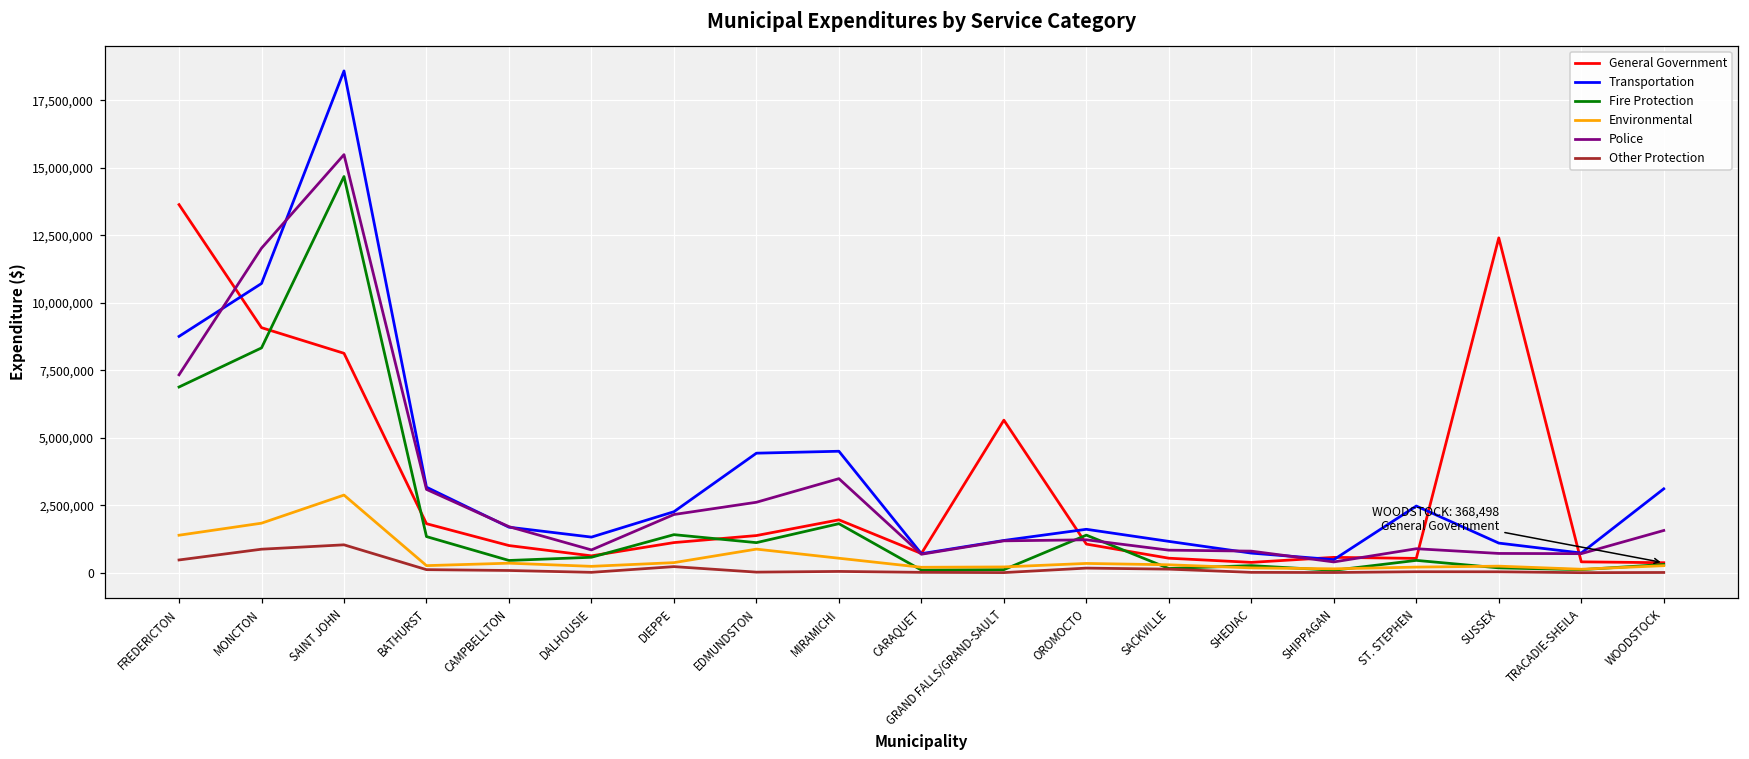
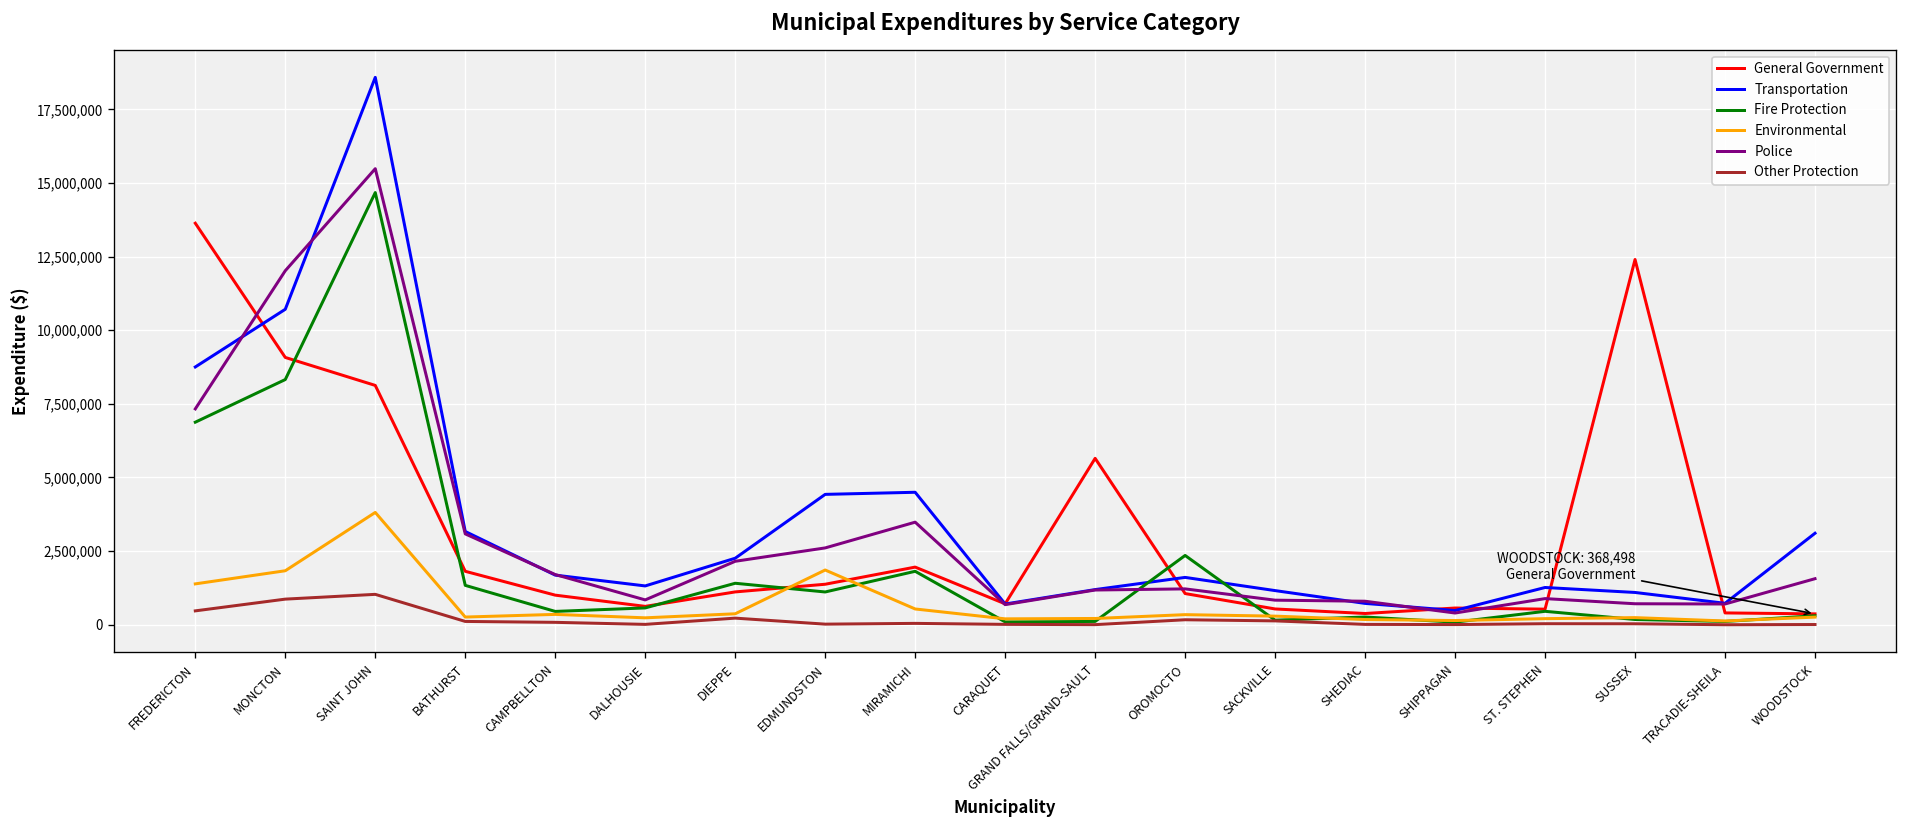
Environmental, SAINT JOHN: 2,900,000 -> 3,800,000
Environmental, EDMUNDSTON: 900,000 -> 1,900,000
Fire Protection, OROMOCTO: 1,400,000 -> 2,400,000
Transportation, ST. STEPHEN: 2,500,000 -> 1,300,000
